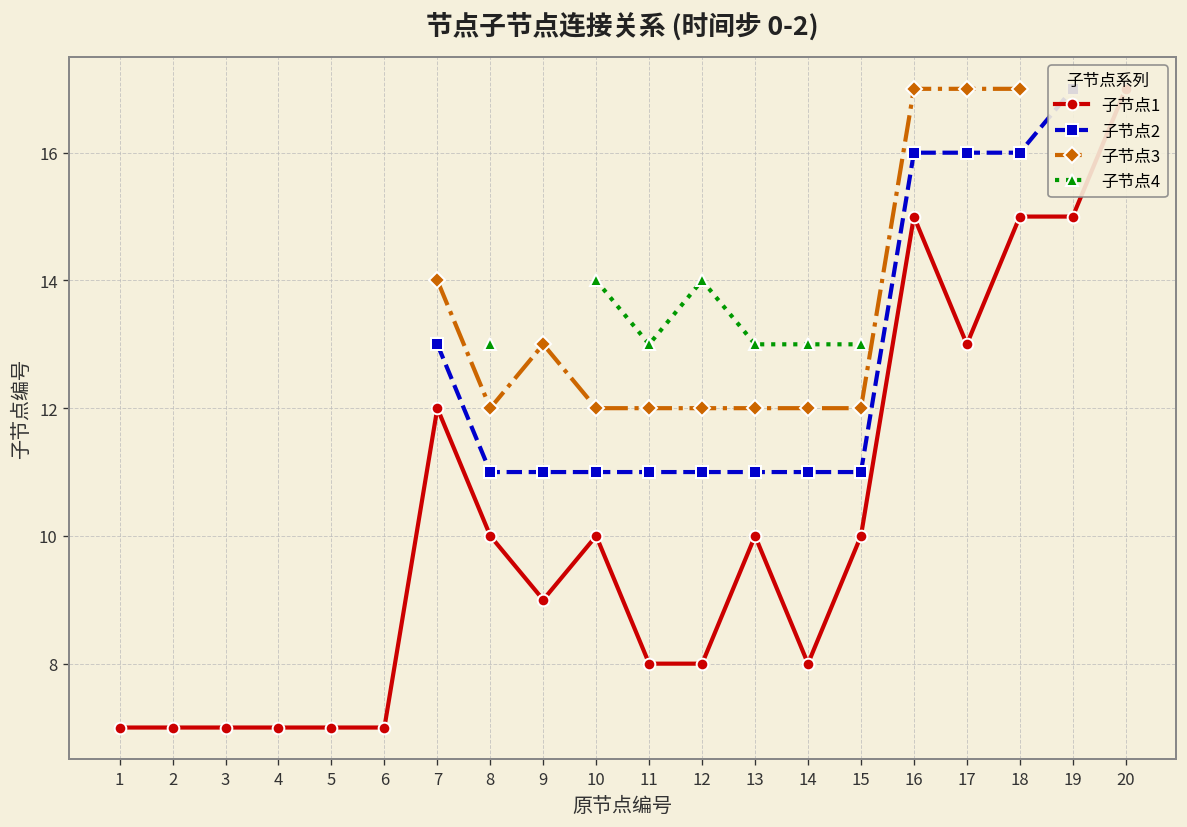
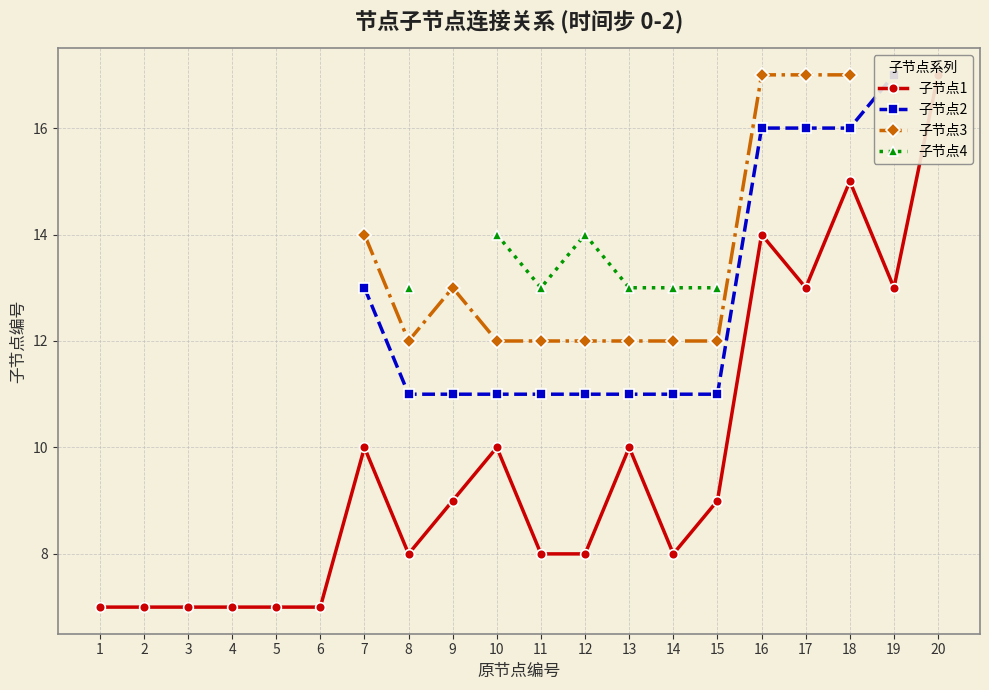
子节点1, 7: 12 -> 10
子节点1, 8: 10 -> 8
子节点1, 15: 10 -> 9
子节点1, 16: 15 -> 14
子节点1, 19: 15 -> 13
